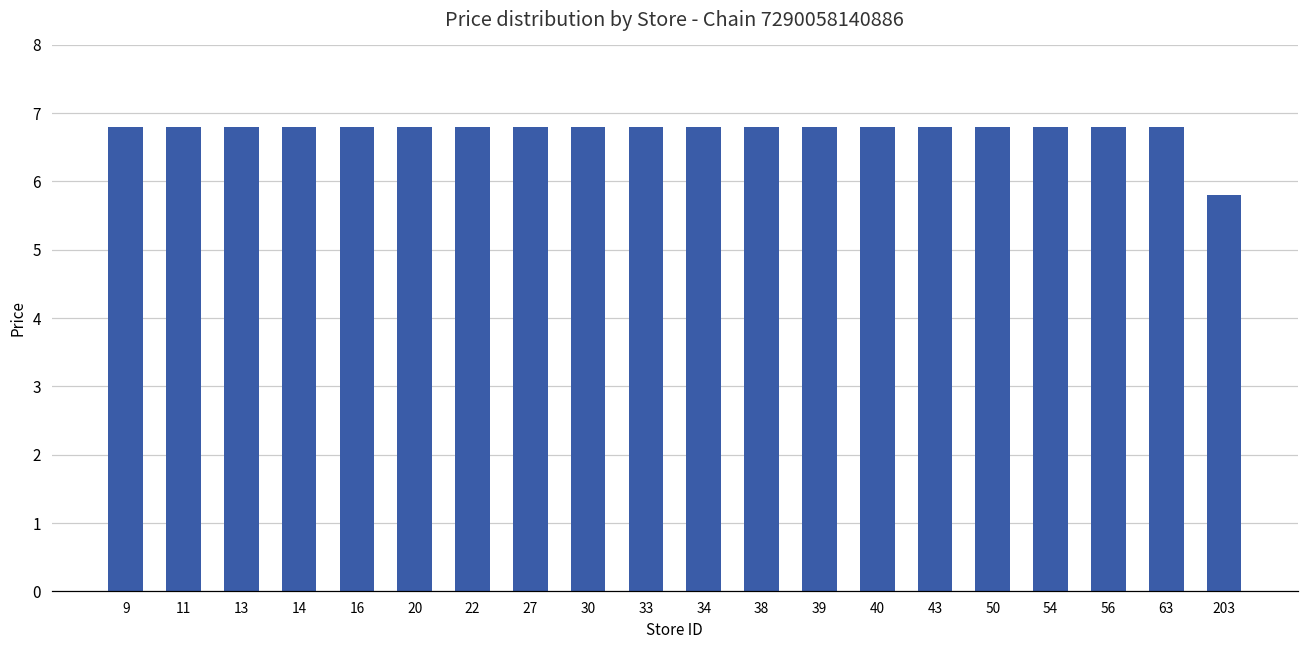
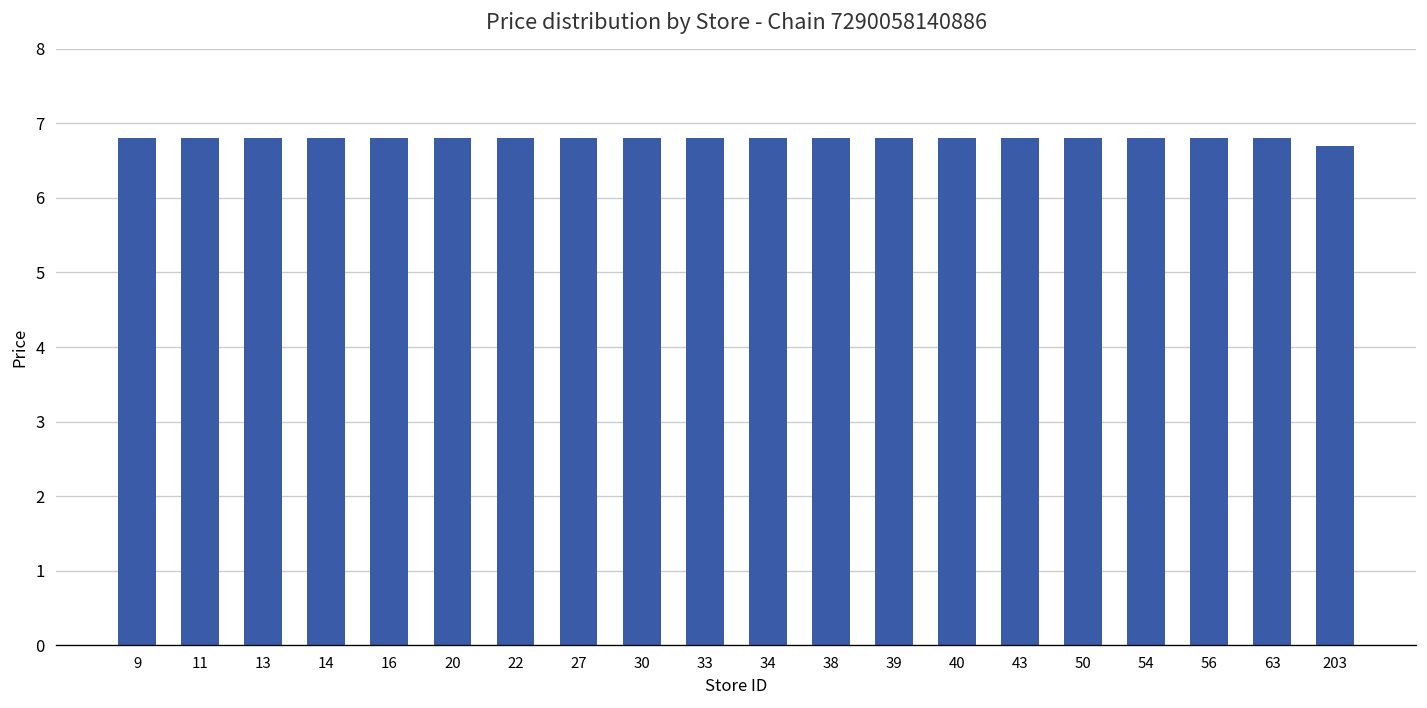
203: 5.8 -> 6.7
